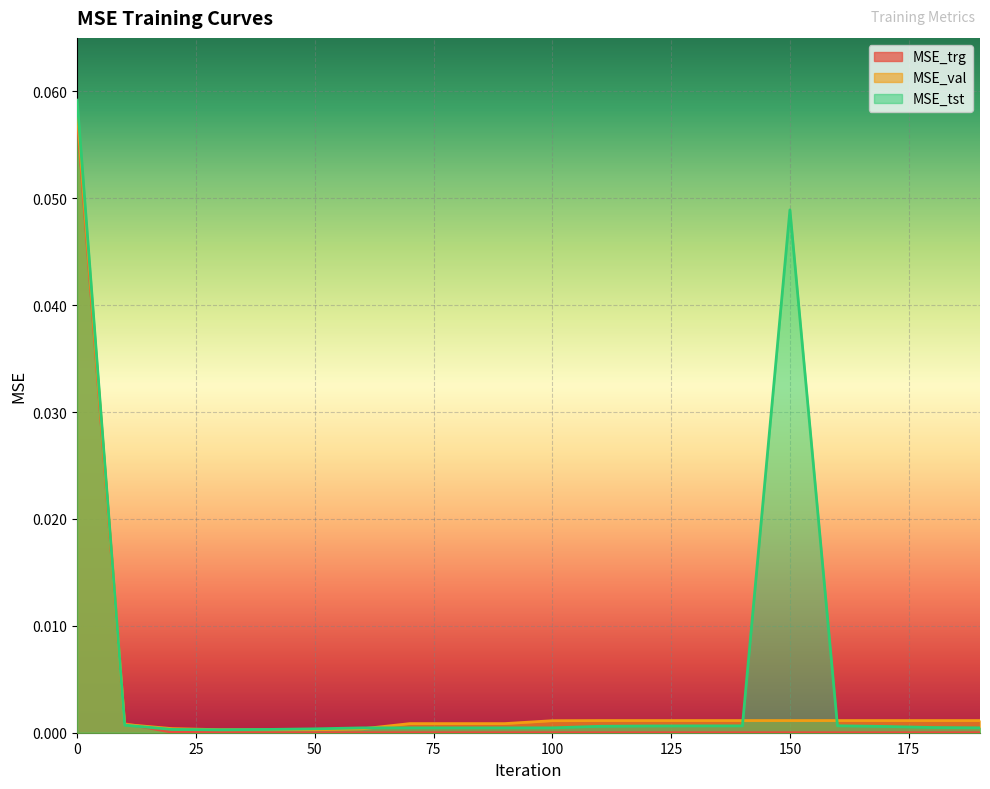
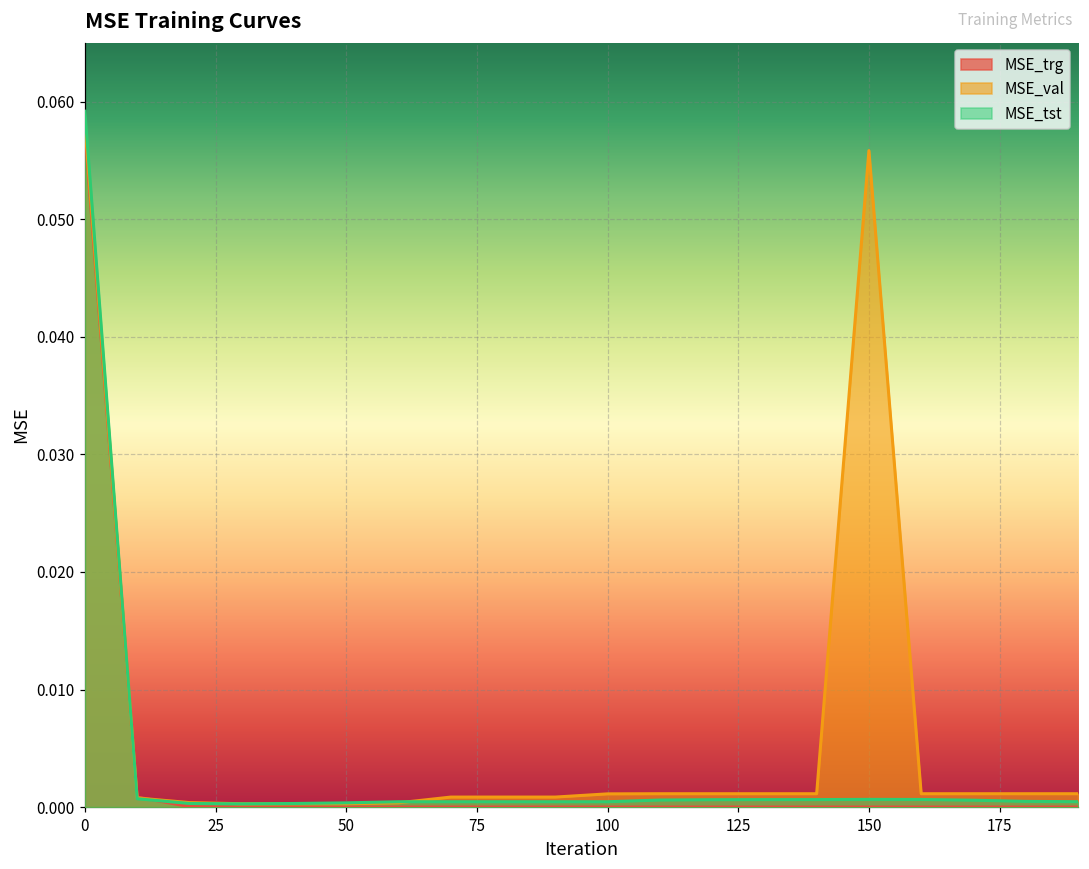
MSE_val, 150: 0.0011 -> 0.0558
MSE_tst, 150: 0.0489 -> 0.0007
